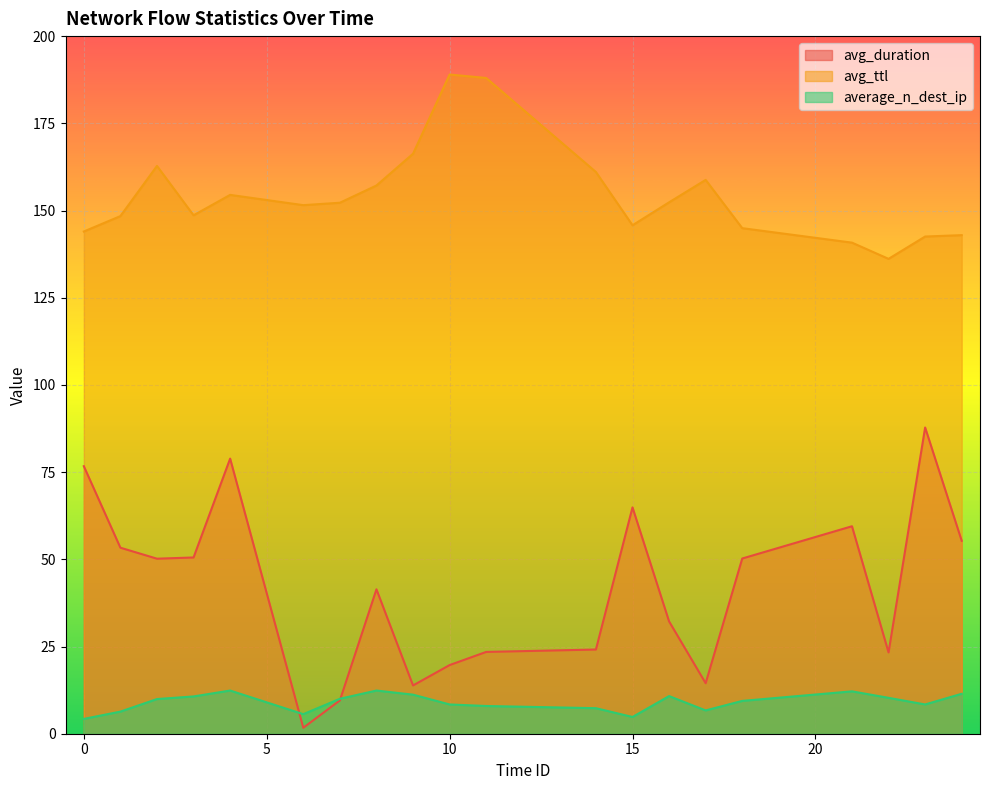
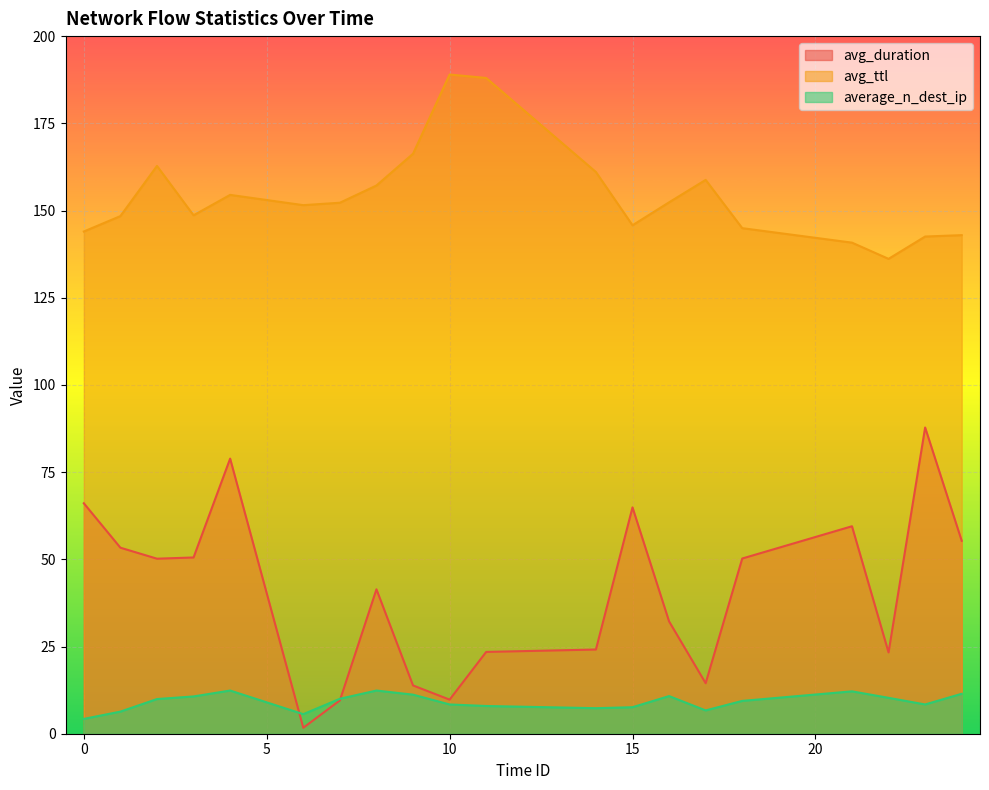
avg_duration, 0: 77 -> 66
avg_duration, 10: 20 -> 10
average_n_dest_ip, 15: 5 -> 8
